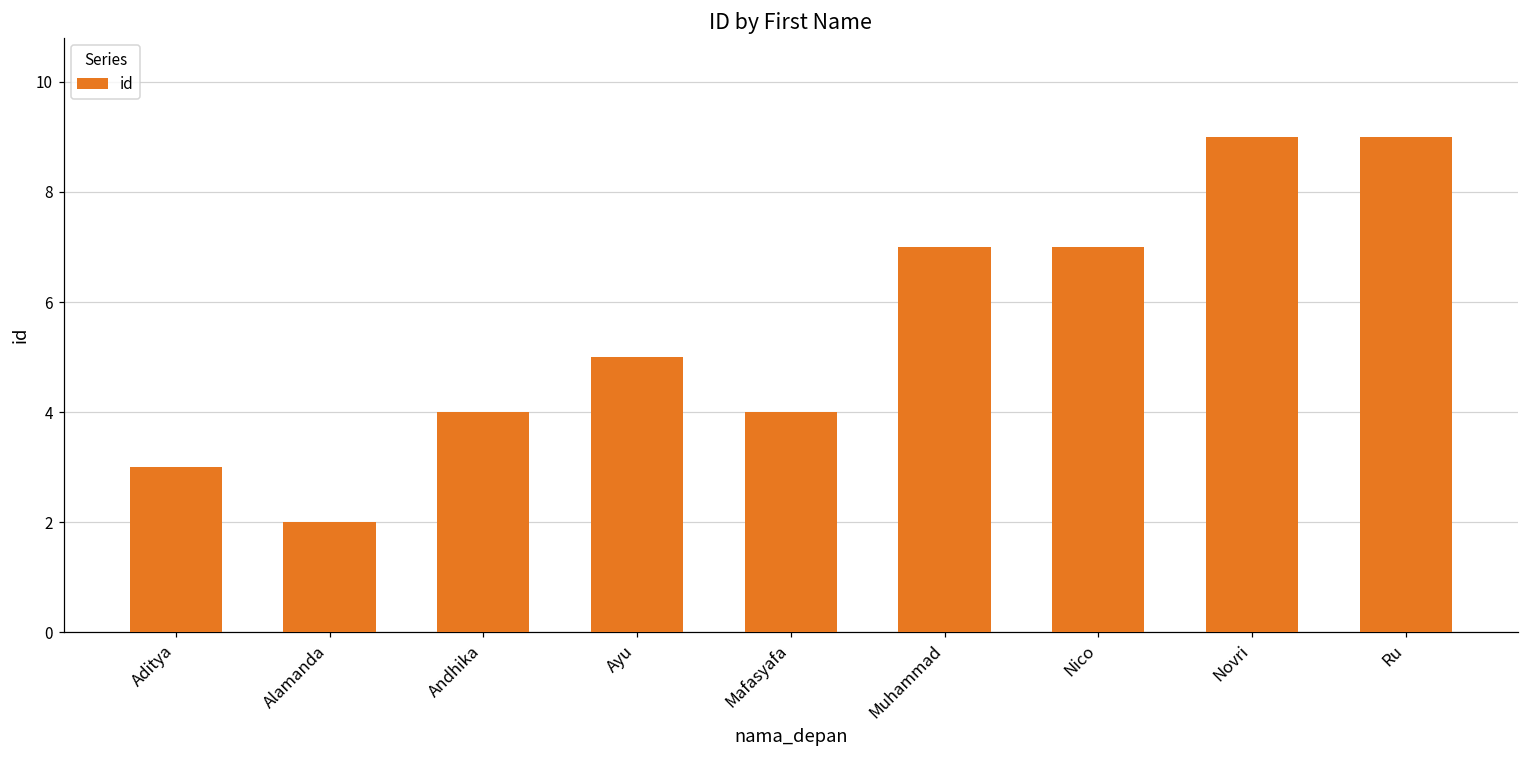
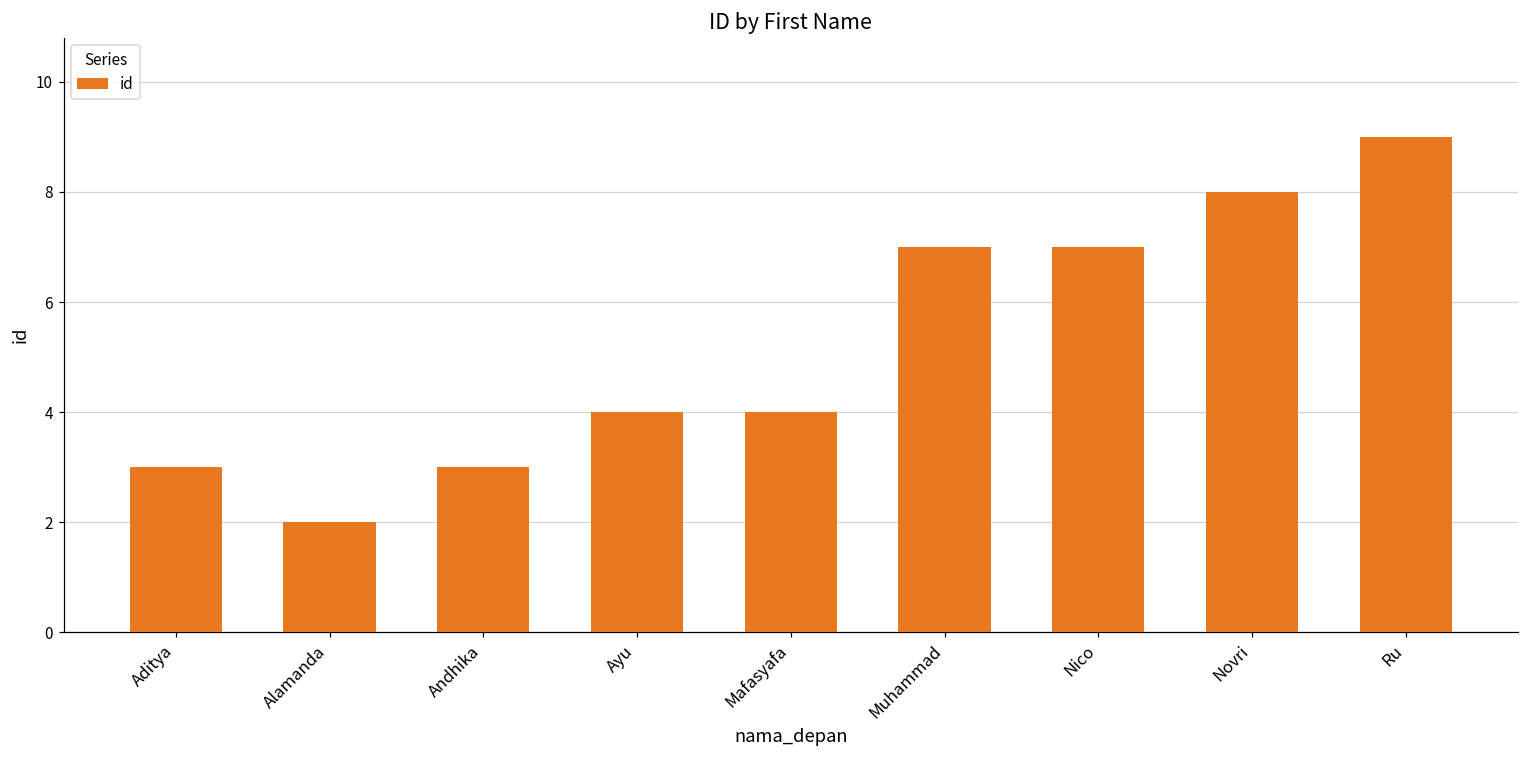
Andhika: 4 -> 3
Ayu: 5 -> 4
Novri: 9 -> 8
